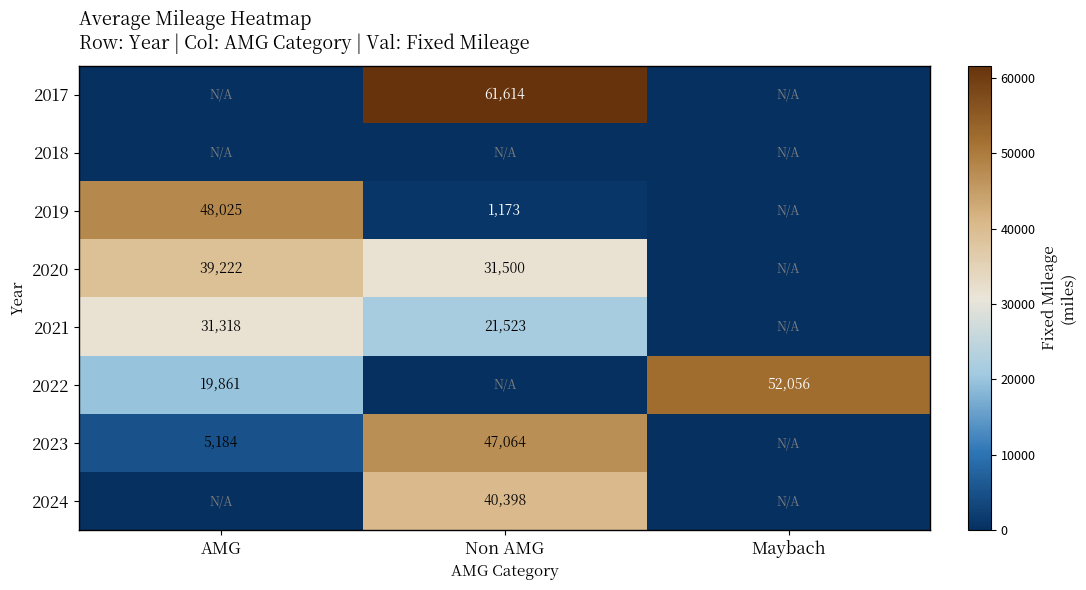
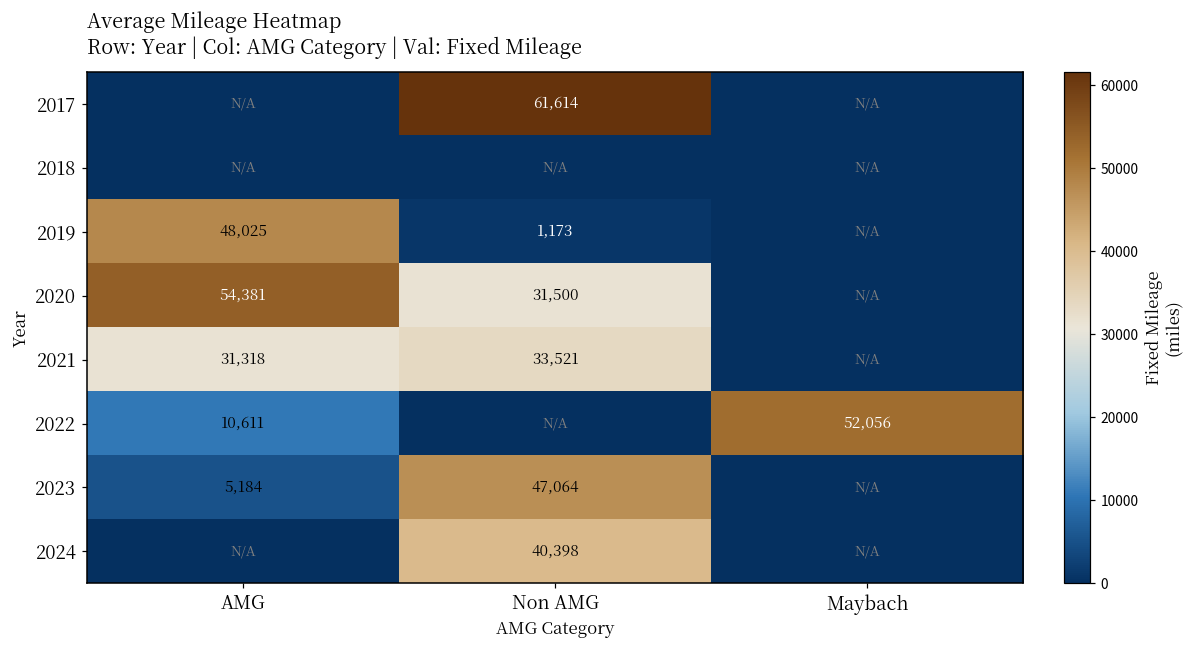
2020, AMG: 39,222 -> 54,381
2021, Non AMG: 21,523 -> 33,521
2022, AMG: 19,861 -> 10,611
